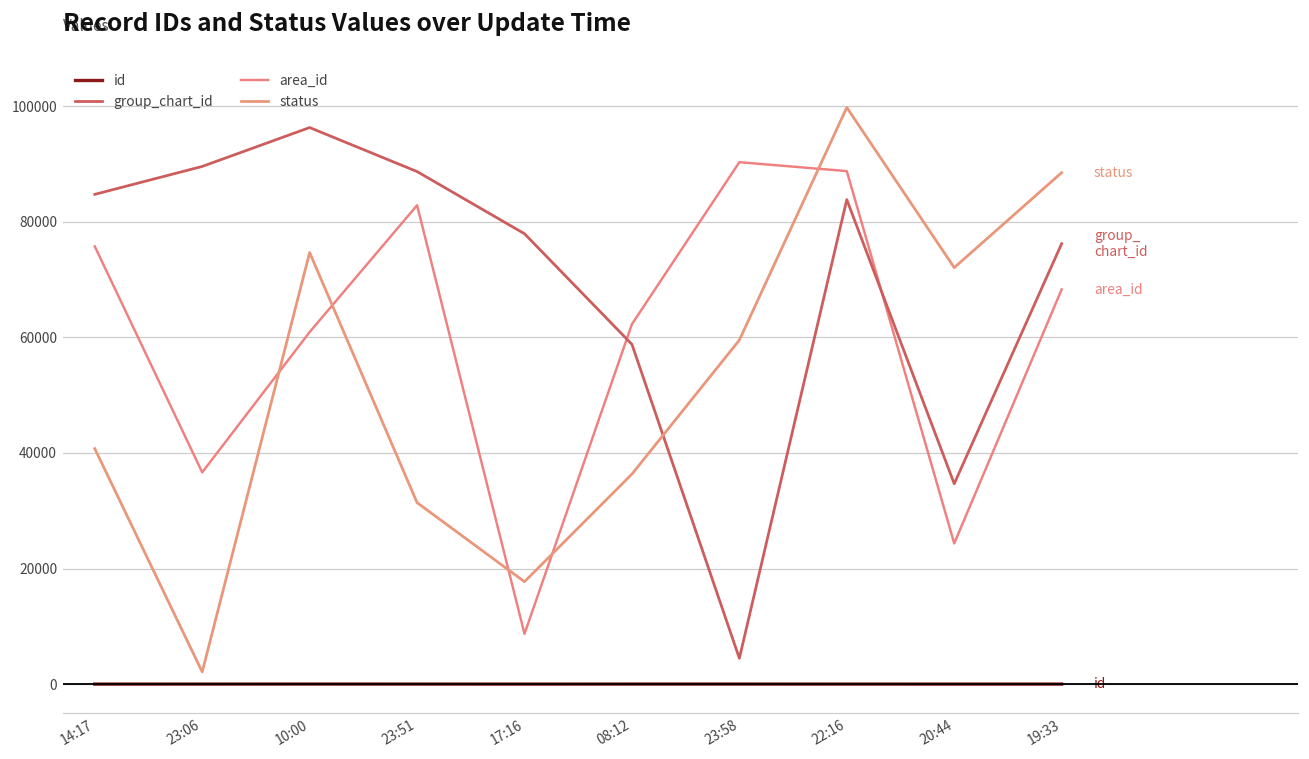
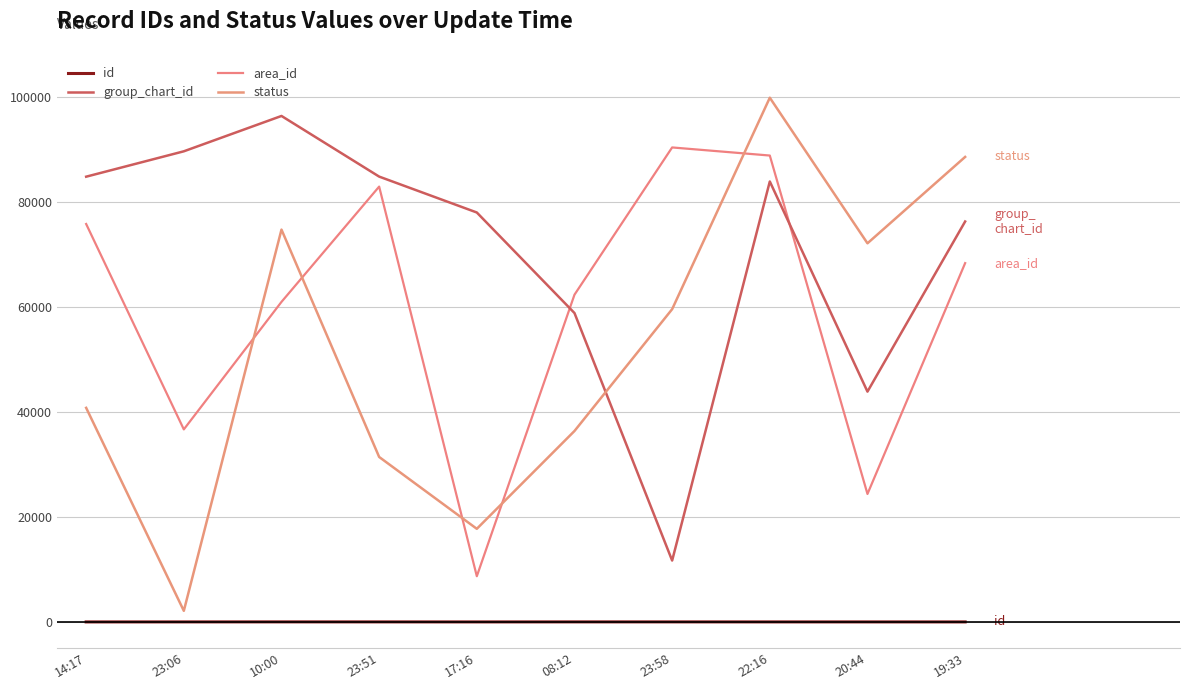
group_chart_id, 23:51: 89000 -> 85000
group_chart_id, 23:58: 4000 -> 12000
group_chart_id, 20:44: 35000 -> 44000
